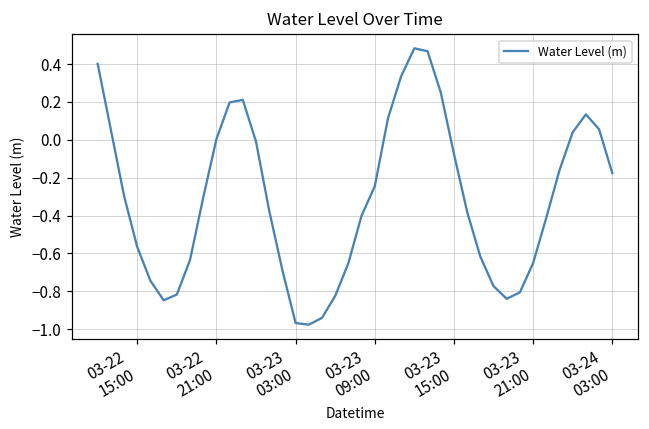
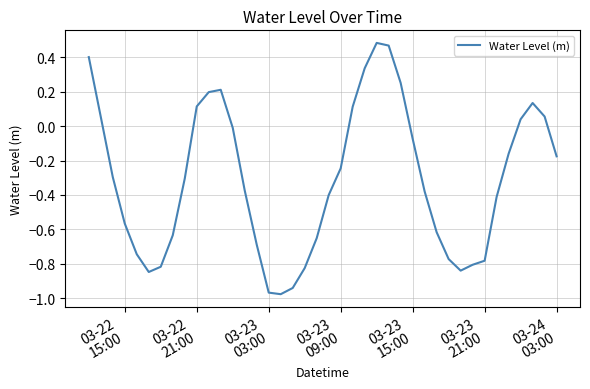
03-22 21:00: 0.00 -> 0.11
03-23 21:00: -0.65 -> -0.78
